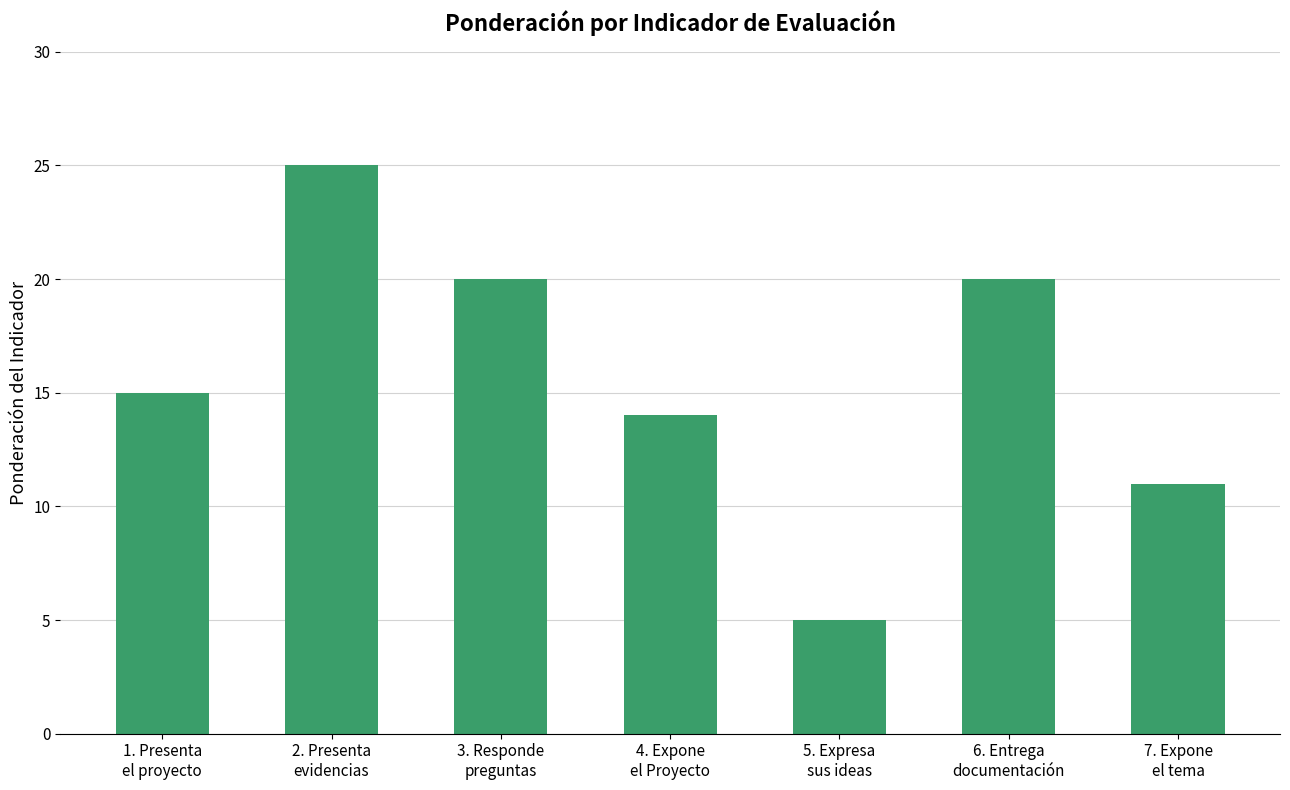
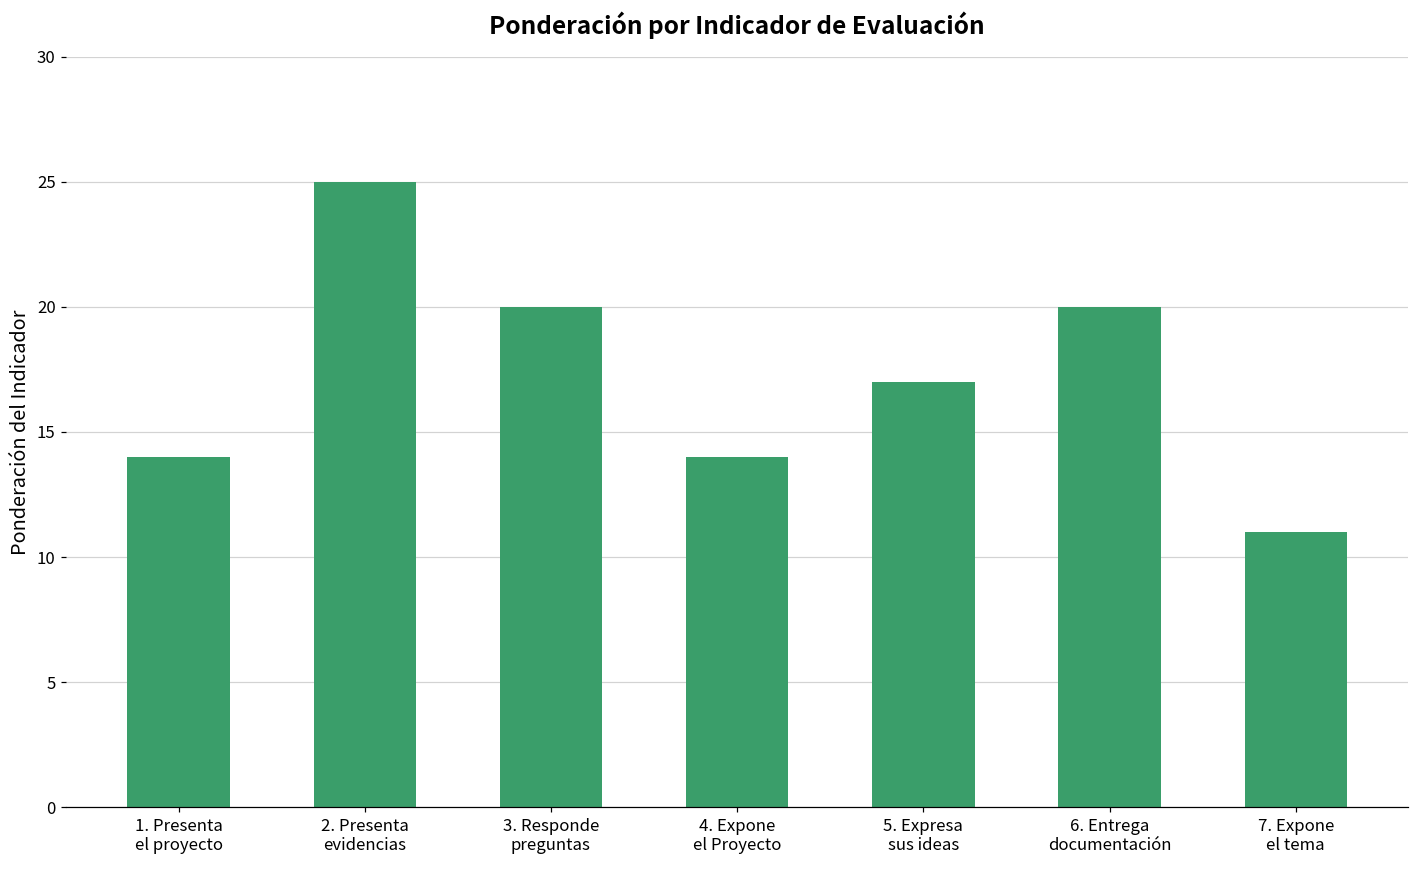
1. Presenta el proyecto: 15 -> 14
5. Expresa sus ideas: 5 -> 17
